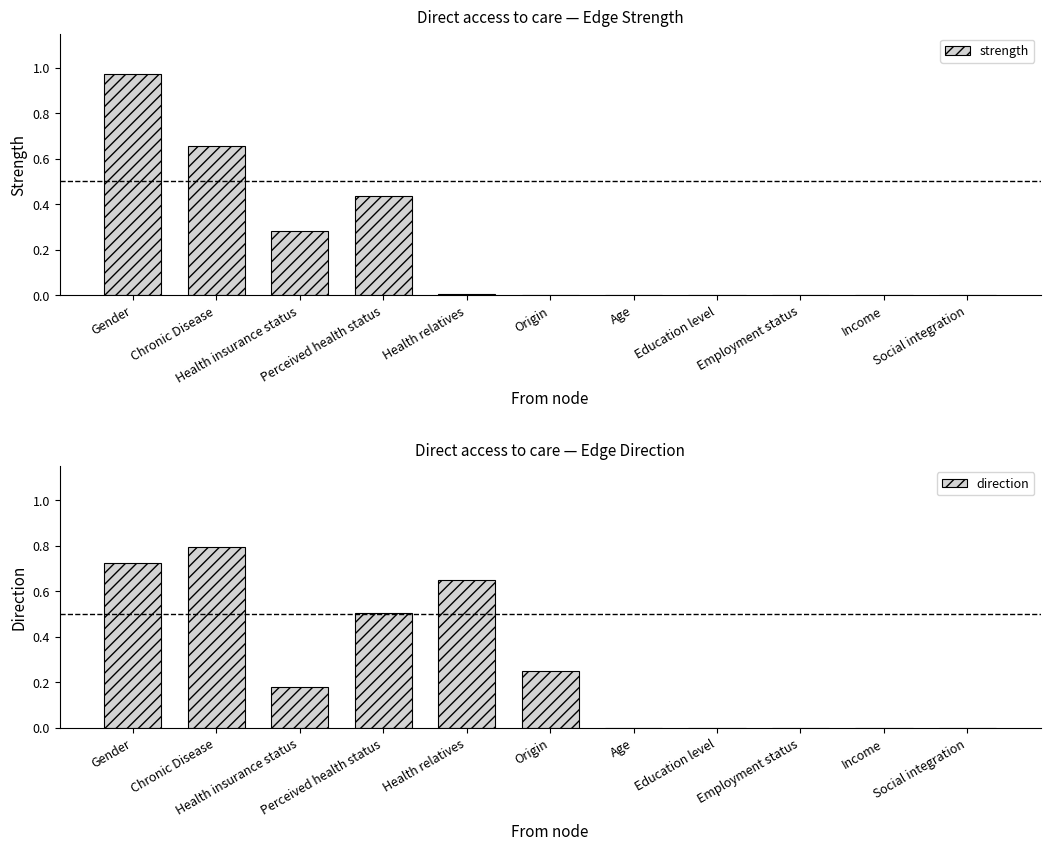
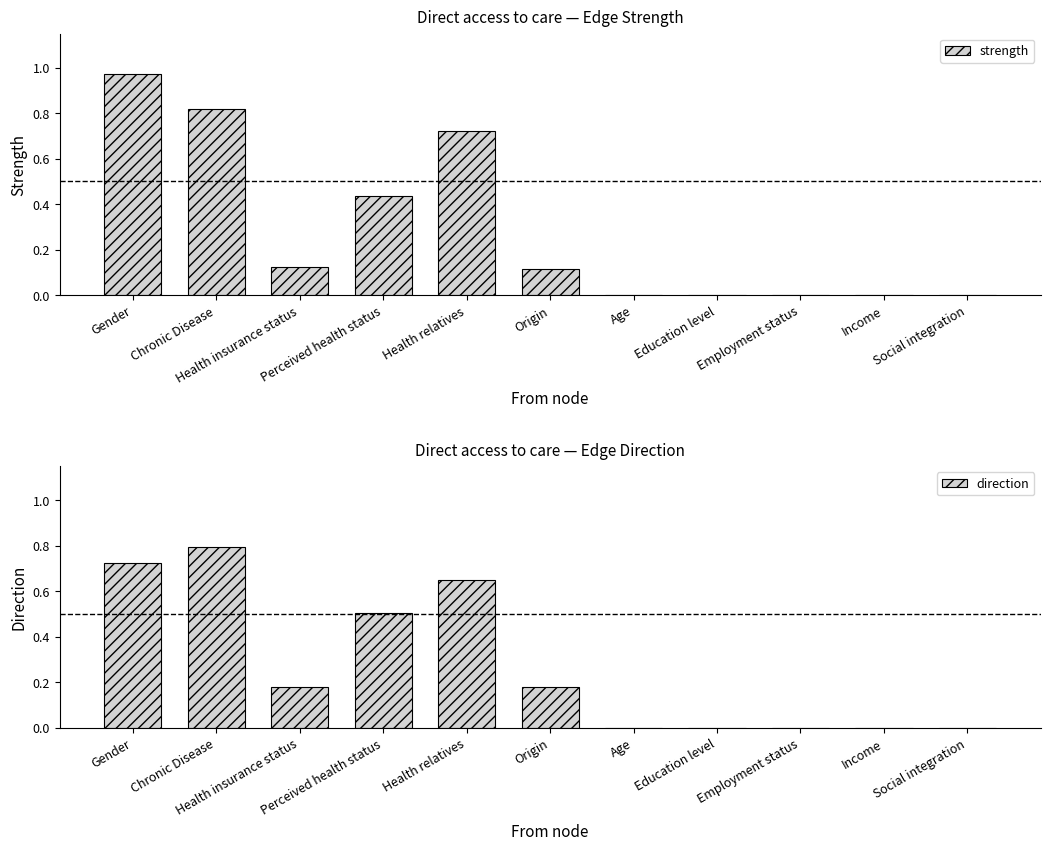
Direct access to care — Edge Strength, Chronic Disease: 0.65 -> 0.82
Direct access to care — Edge Strength, Health insurance status: 0.28 -> 0.12
Direct access to care — Edge Strength, Health relatives: 0.01 -> 0.72
Direct access to care — Edge Strength, Origin: 0.00 -> 0.12
Direct access to care — Edge Direction, Origin: 0.25 -> 0.18
